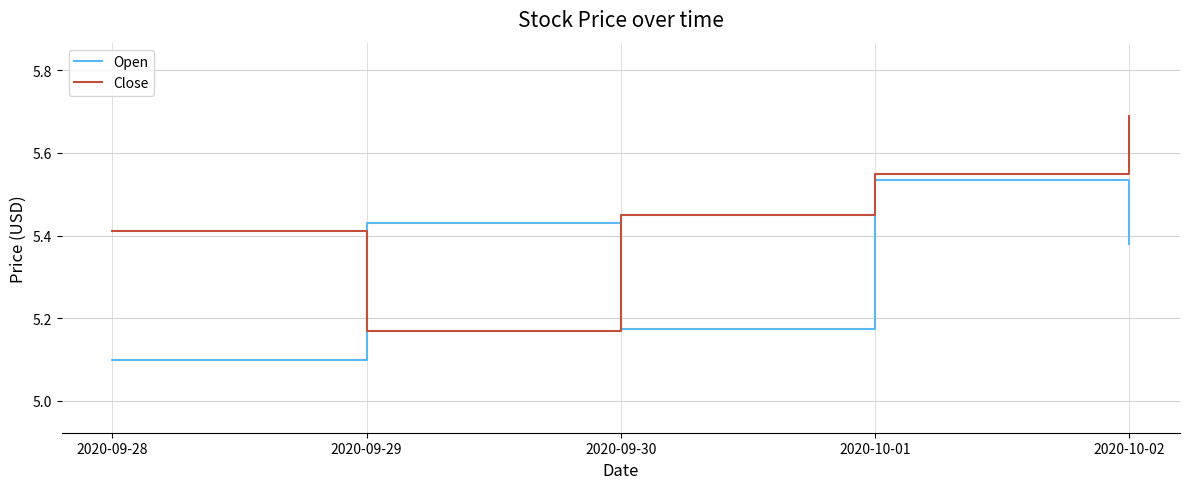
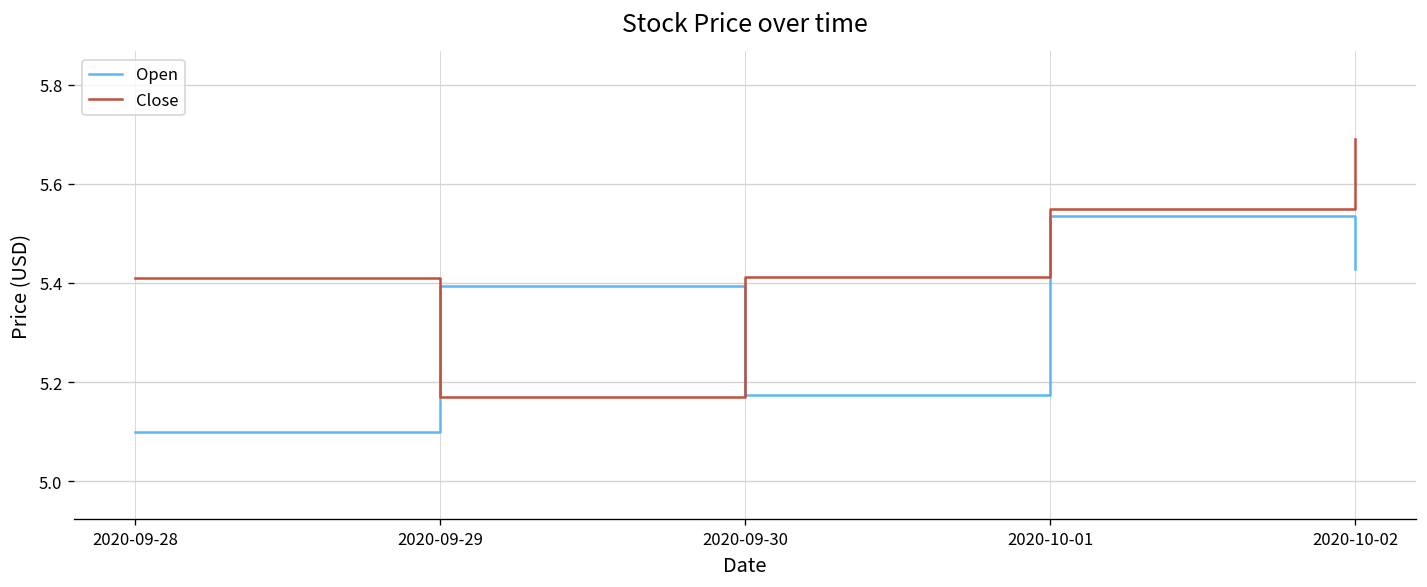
Open, 2020-09-29: 5.43 -> 5.39
Close, 2020-09-30: 5.45 -> 5.41
Open, 2020-10-02: 5.38 -> 5.43
